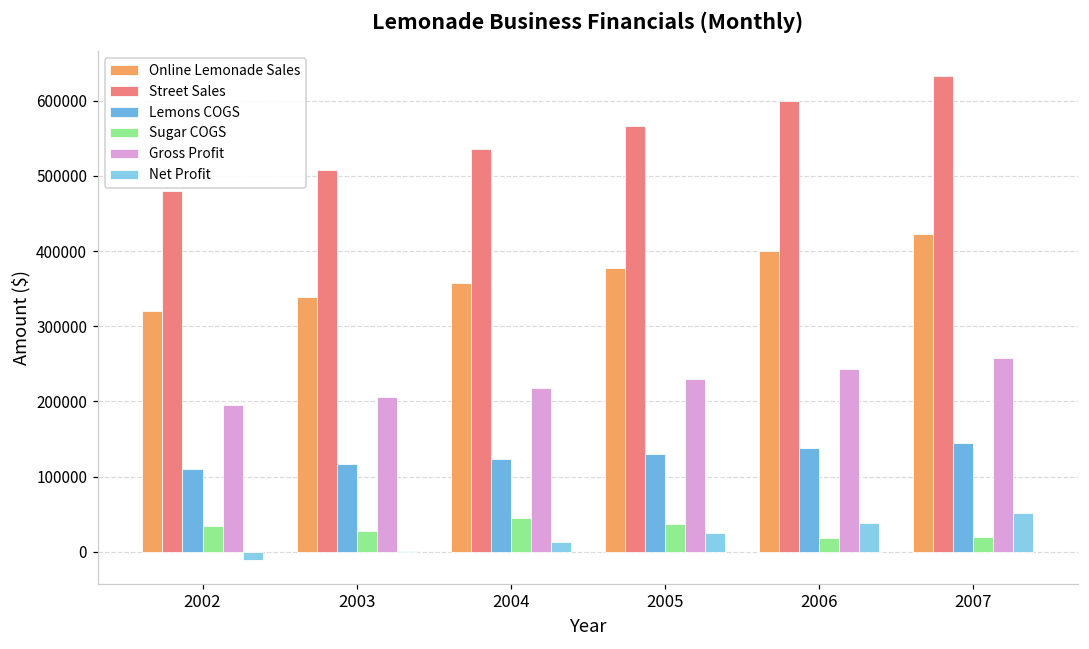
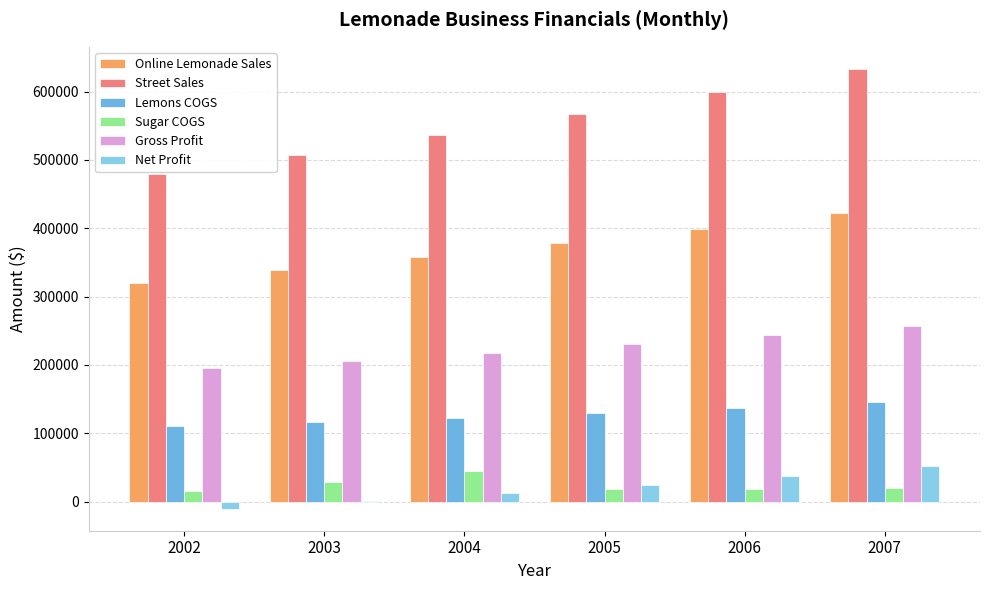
Sugar COGS, 2002: 30000 -> 20000
Sugar COGS, 2005: 40000 -> 20000
